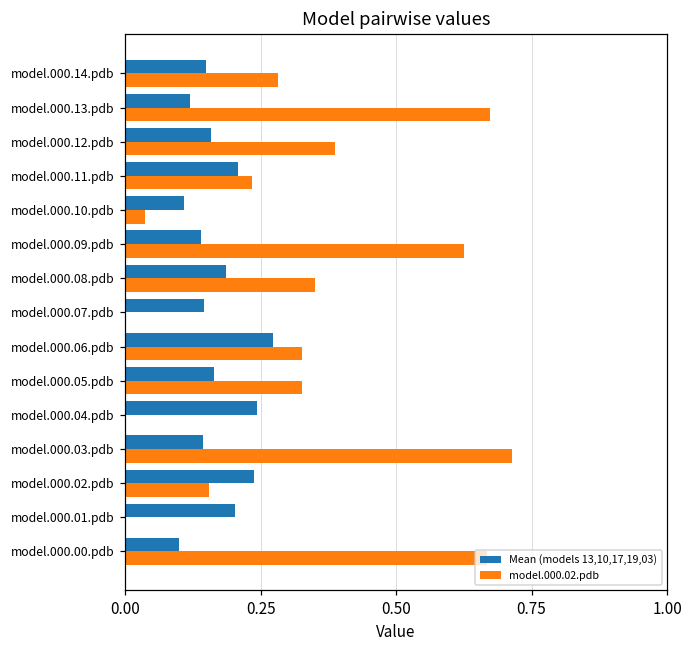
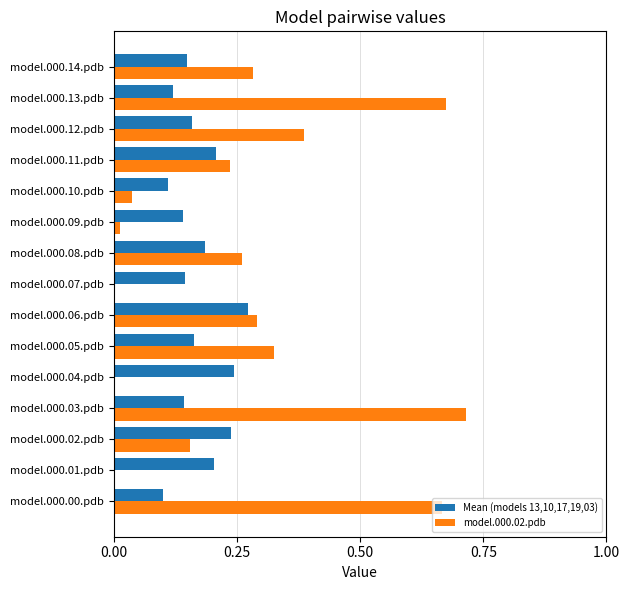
model.000.02.pdb, model.000.09.pdb: 0.63 -> 0.01
model.000.02.pdb, model.000.08.pdb: 0.35 -> 0.26
model.000.02.pdb, model.000.06.pdb: 0.33 -> 0.29
